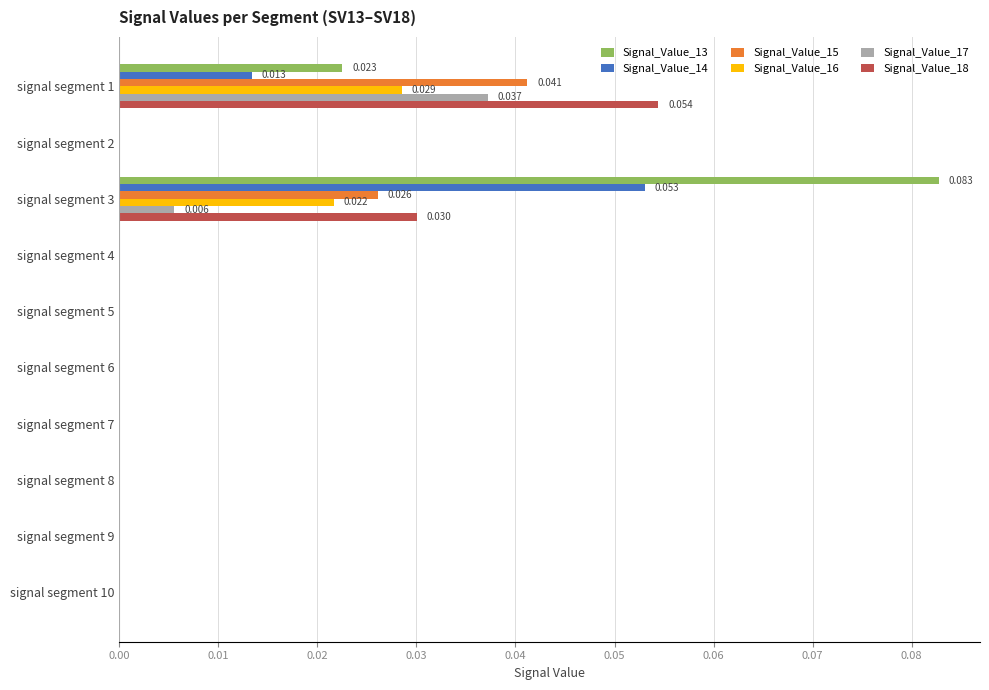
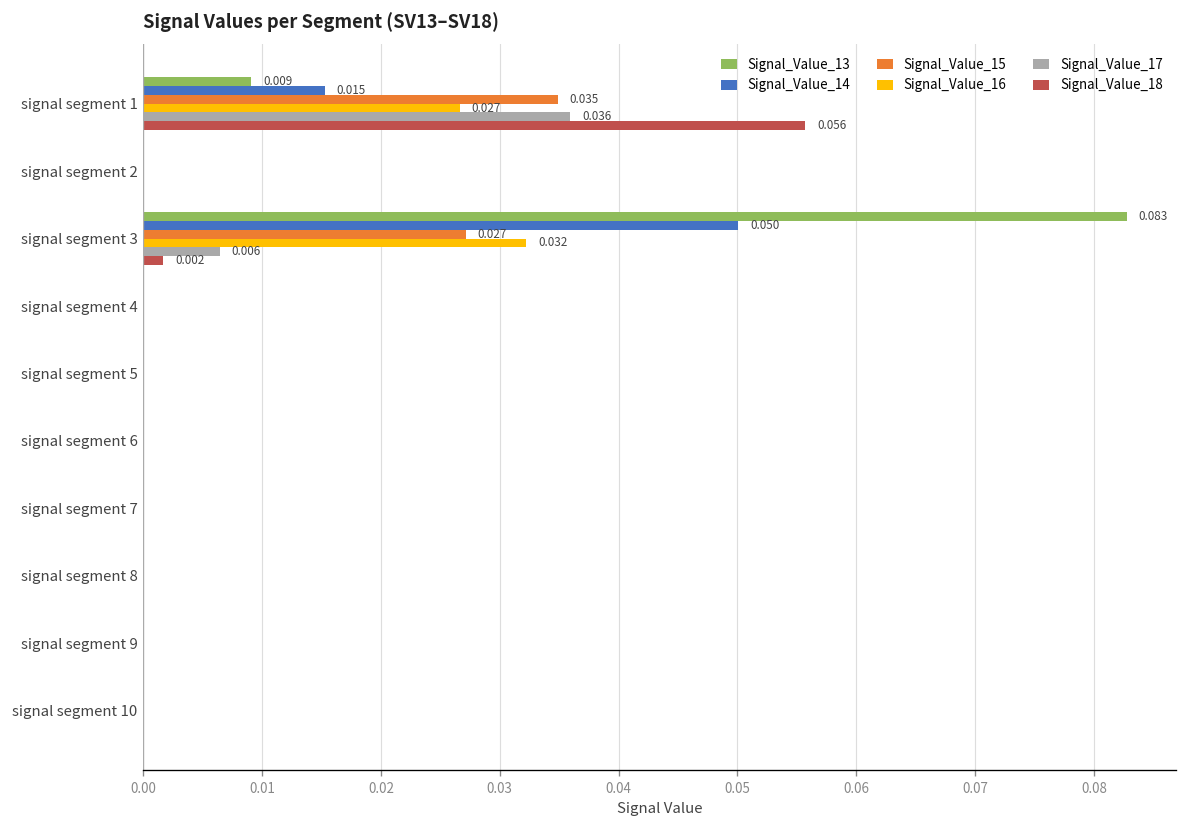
Signal_Value_13, signal segment 1: 0.023 -> 0.009
Signal_Value_14, signal segment 1: 0.013 -> 0.015
Signal_Value_15, signal segment 1: 0.041 -> 0.035
Signal_Value_16, signal segment 1: 0.029 -> 0.027
Signal_Value_17, signal segment 1: 0.037 -> 0.036
Signal_Value_18, signal segment 1: 0.054 -> 0.056
Signal_Value_14, signal segment 3: 0.053 -> 0.050
Signal_Value_15, signal segment 3: 0.026 -> 0.027
Signal_Value_16, signal segment 3: 0.022 -> 0.032
Signal_Value_17, signal segment 3: 0.0055 -> 0.0064
Signal_Value_18, signal segment 3: 0.030 -> 0.002
